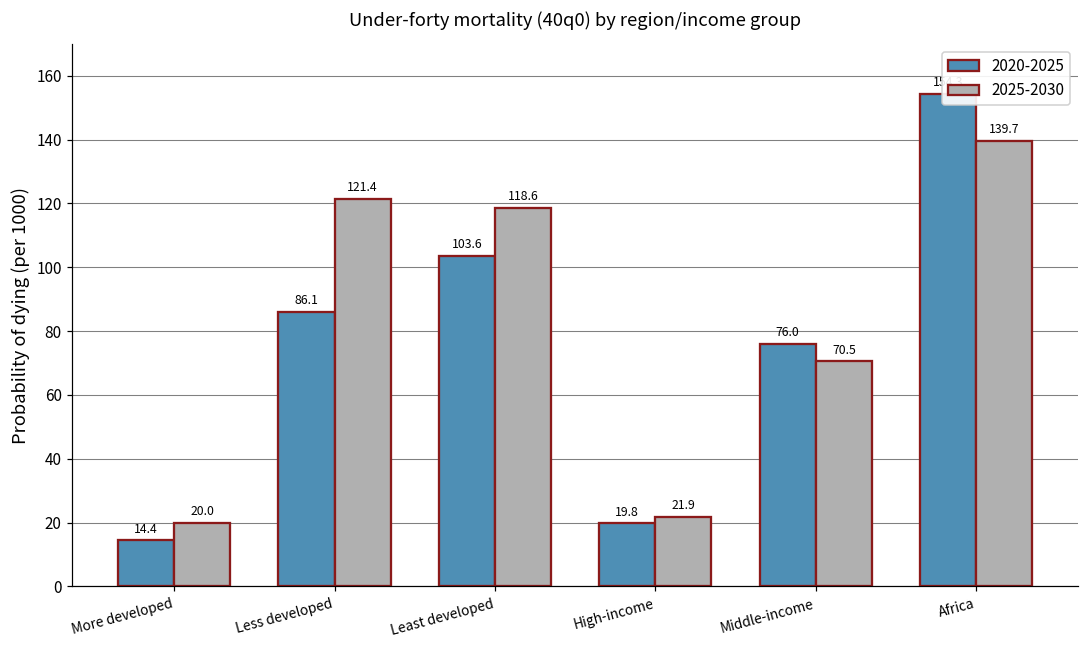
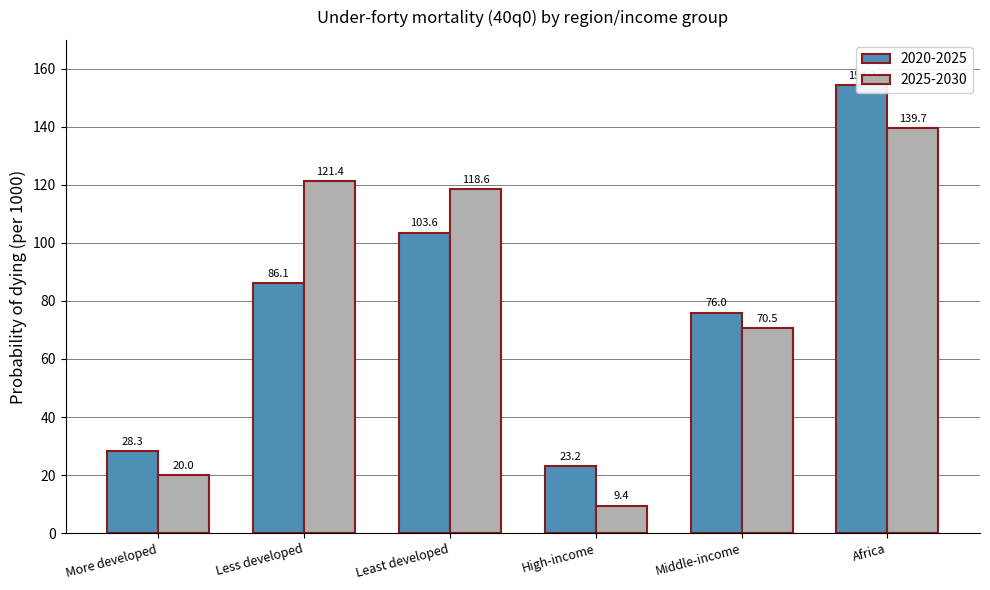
2020-2025, More developed: 14.4 -> 28.3
2020-2025, High-income: 19.8 -> 23.2
2025-2030, High-income: 21.9 -> 9.4
